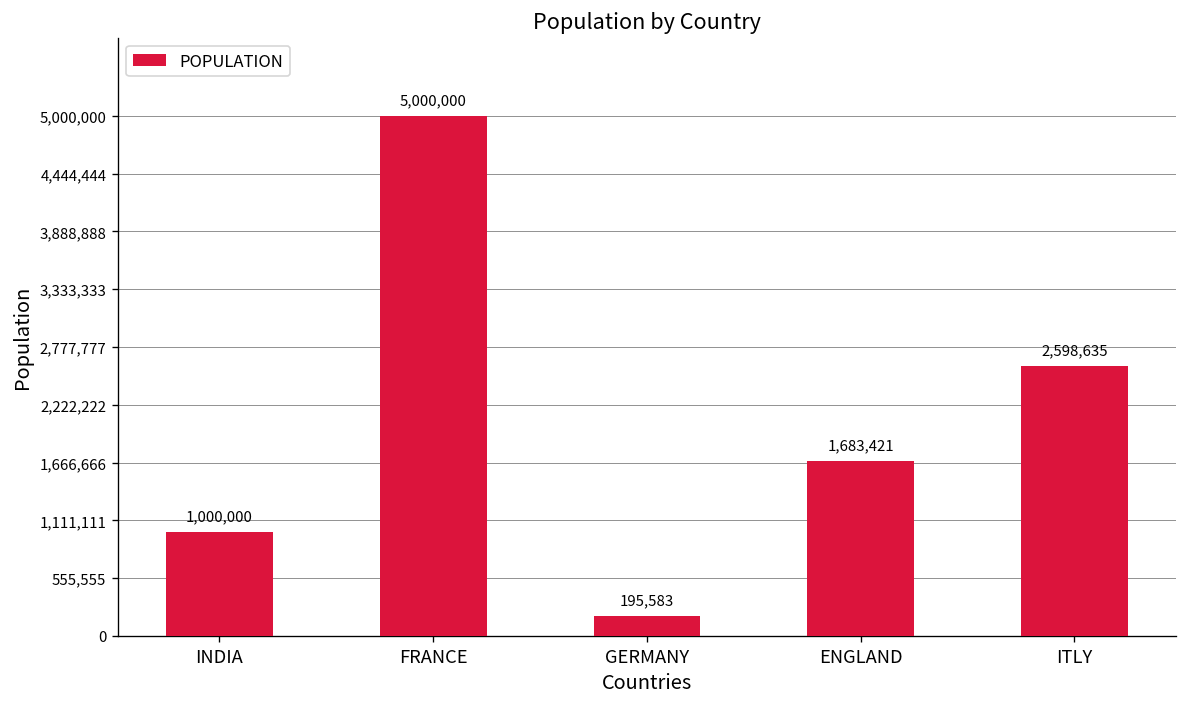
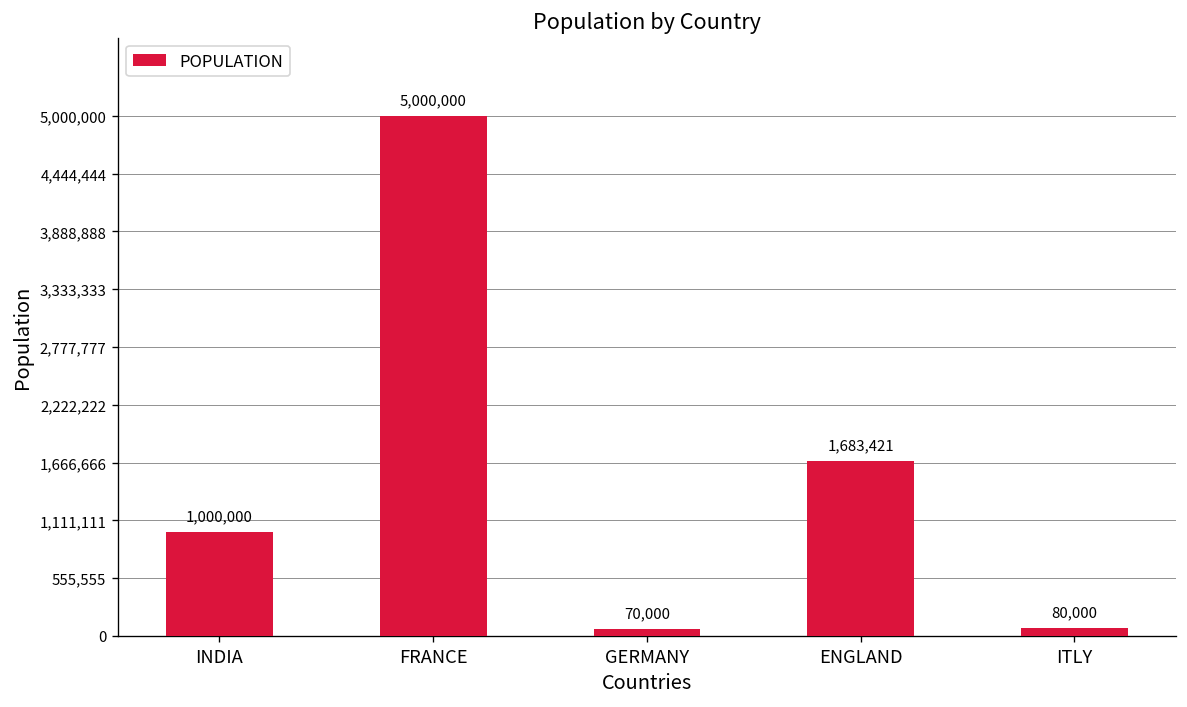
GERMANY: 195,583 -> 70,000
ITLY: 2,598,635 -> 80,000
